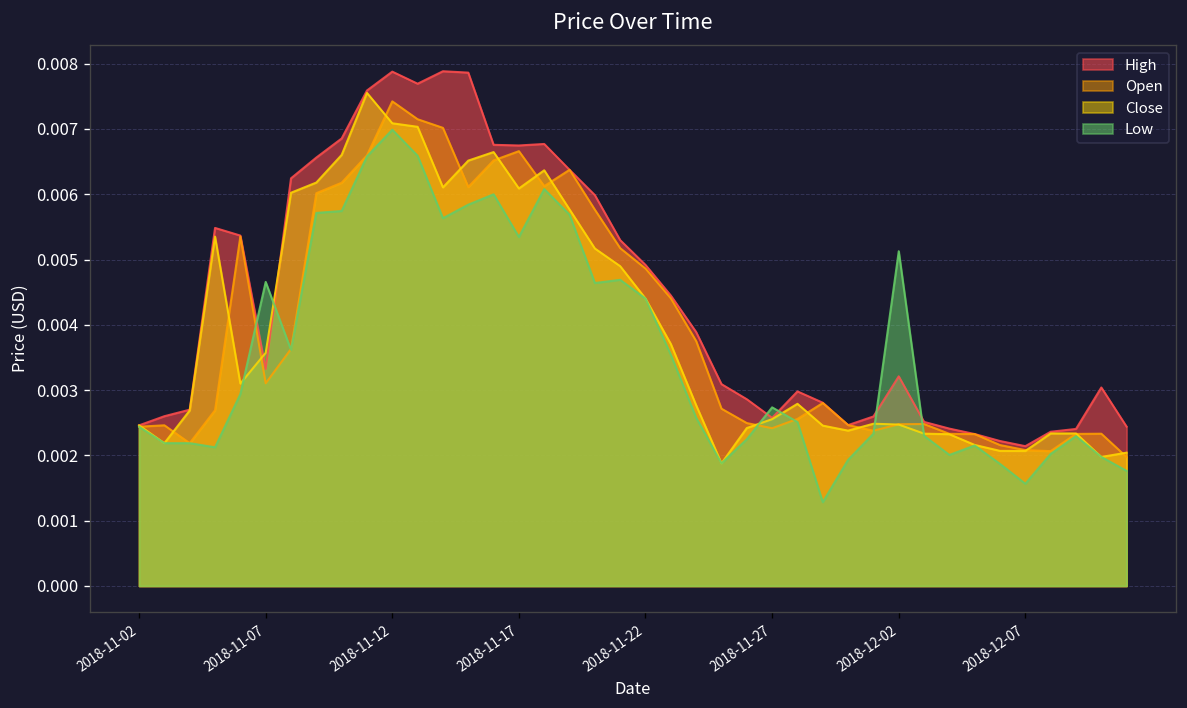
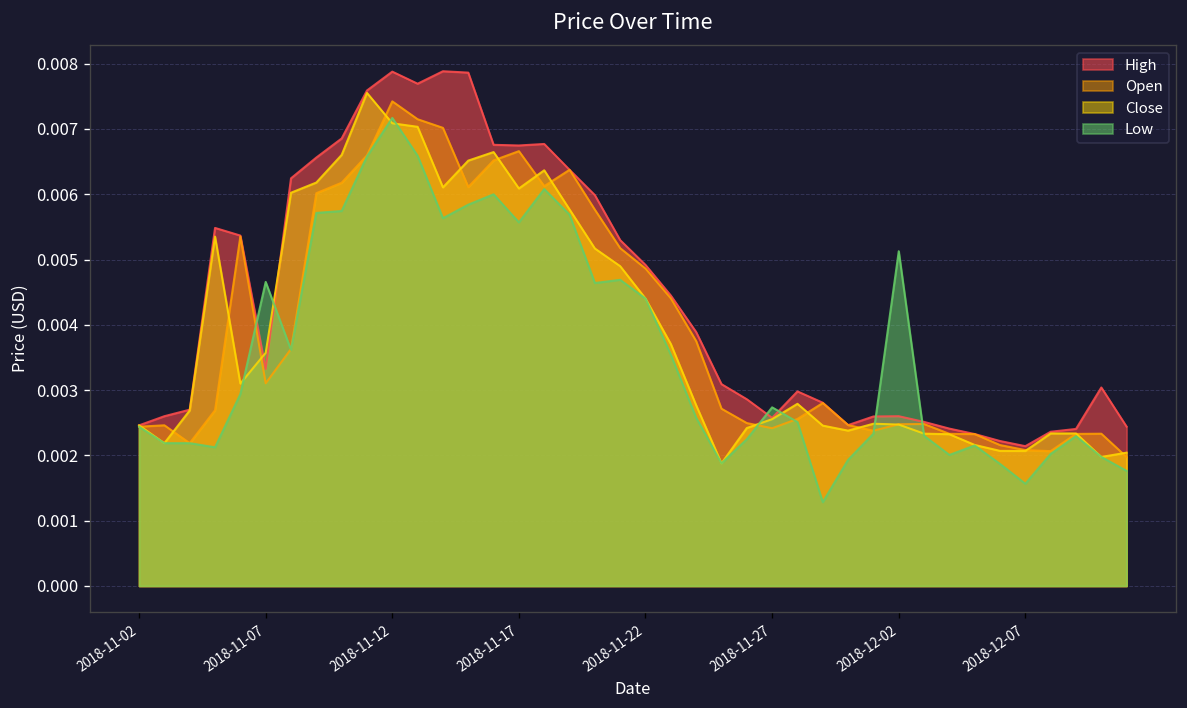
Low, 2018-11-12: 0.0070 -> 0.0072
Low, 2018-11-17: 0.0053 -> 0.0056
High, 2018-12-02: 0.0032 -> 0.0026
